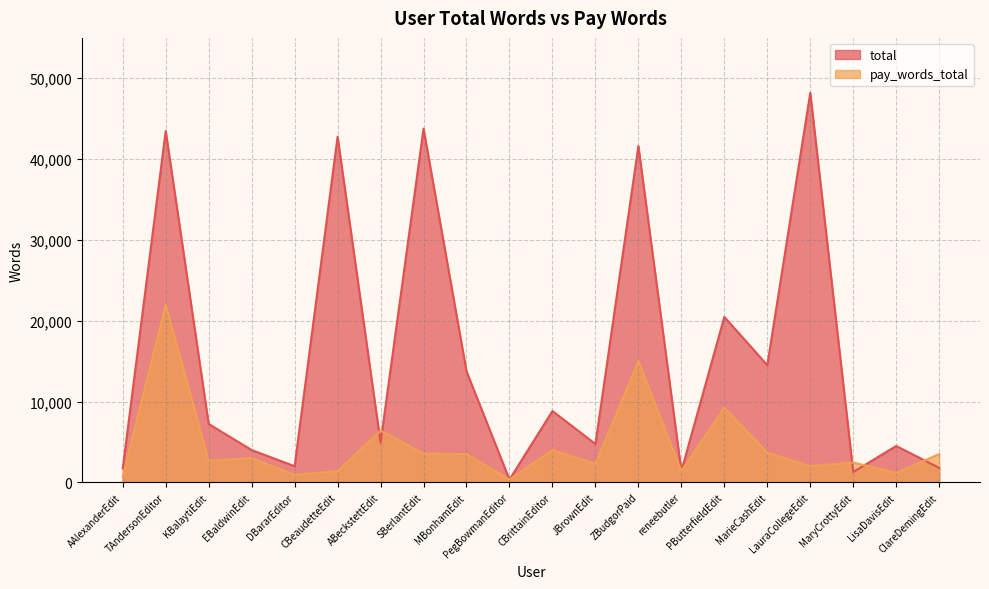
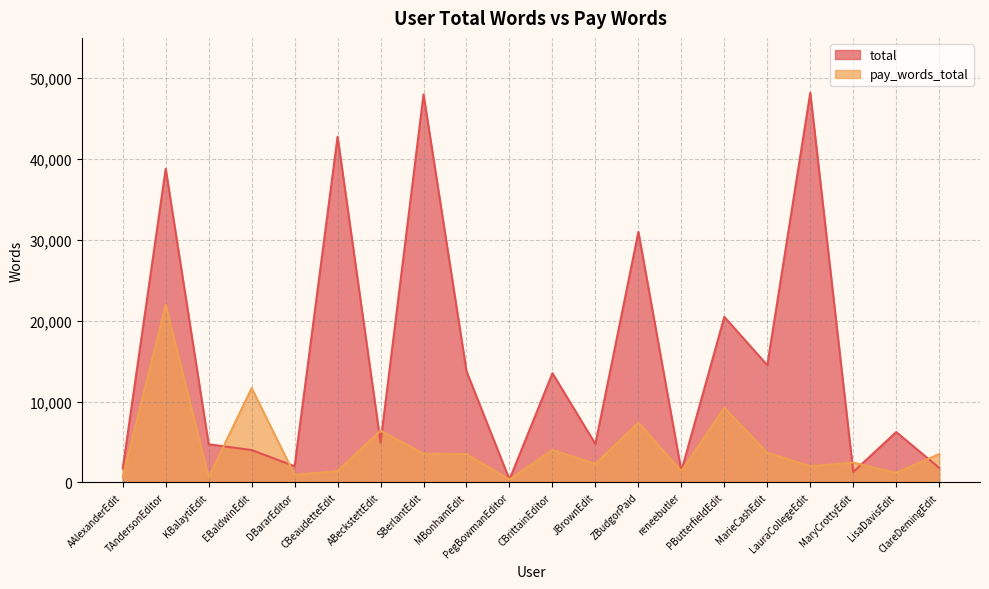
total, TAndersonEditor: 43,000 -> 39,000
total, KBalaytiEdit: 7,000 -> 5,000
pay_words_total, KBalaytiEdit: 3,000 -> 1,000
pay_words_total, EBaldwinEdit: 3,000 -> 12,000
total, SBerlantEdit: 44,000 -> 48,000
total, CBrittainEditor: 9,000 -> 14,000
total, ZBudgorPaid: 42,000 -> 31,000
pay_words_total, ZBudgorPaid: 15,000 -> 7,000
total, LisaDavisEdit: 5,000 -> 6,000
